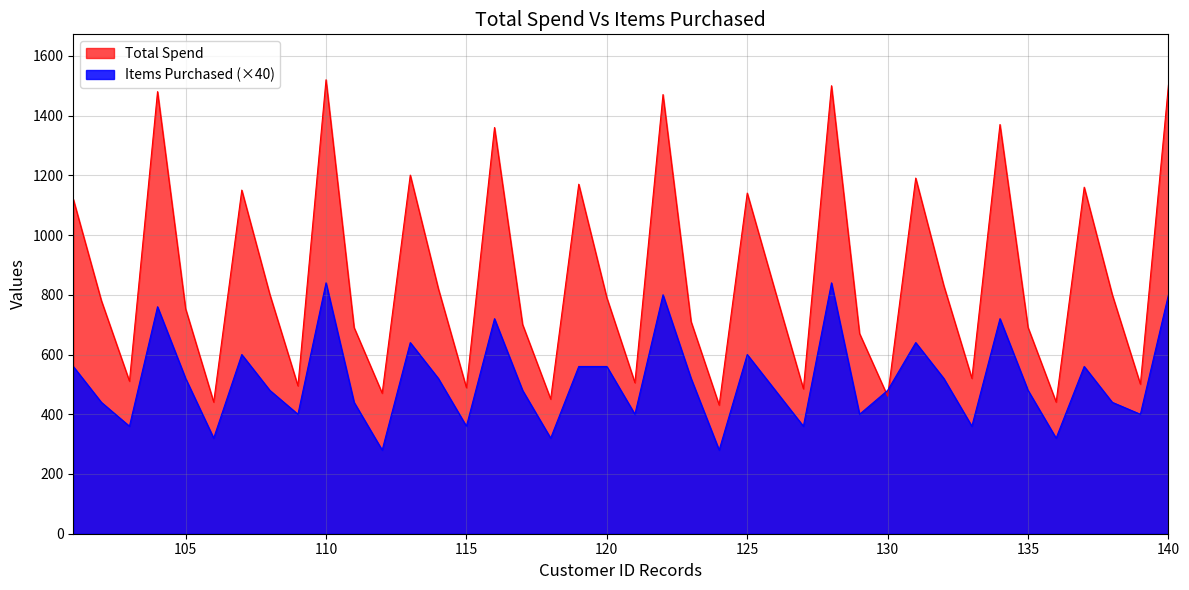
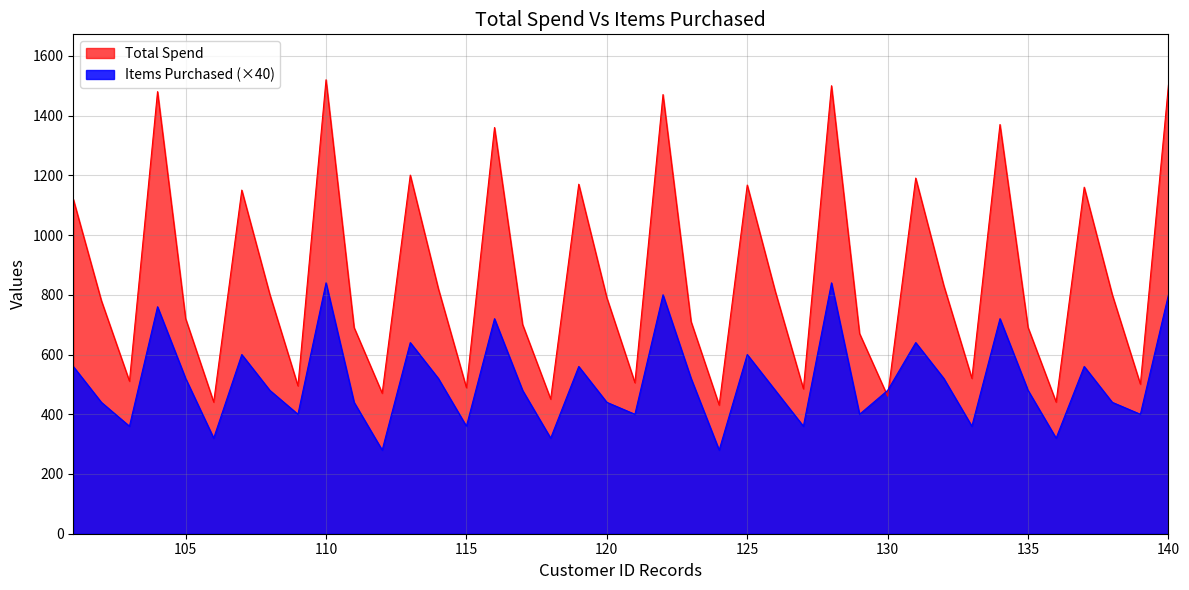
Total Spend, 105: 750 -> 720
Items Purchased (×40), 120: 560 -> 440
Total Spend, 125: 1140 -> 1170
